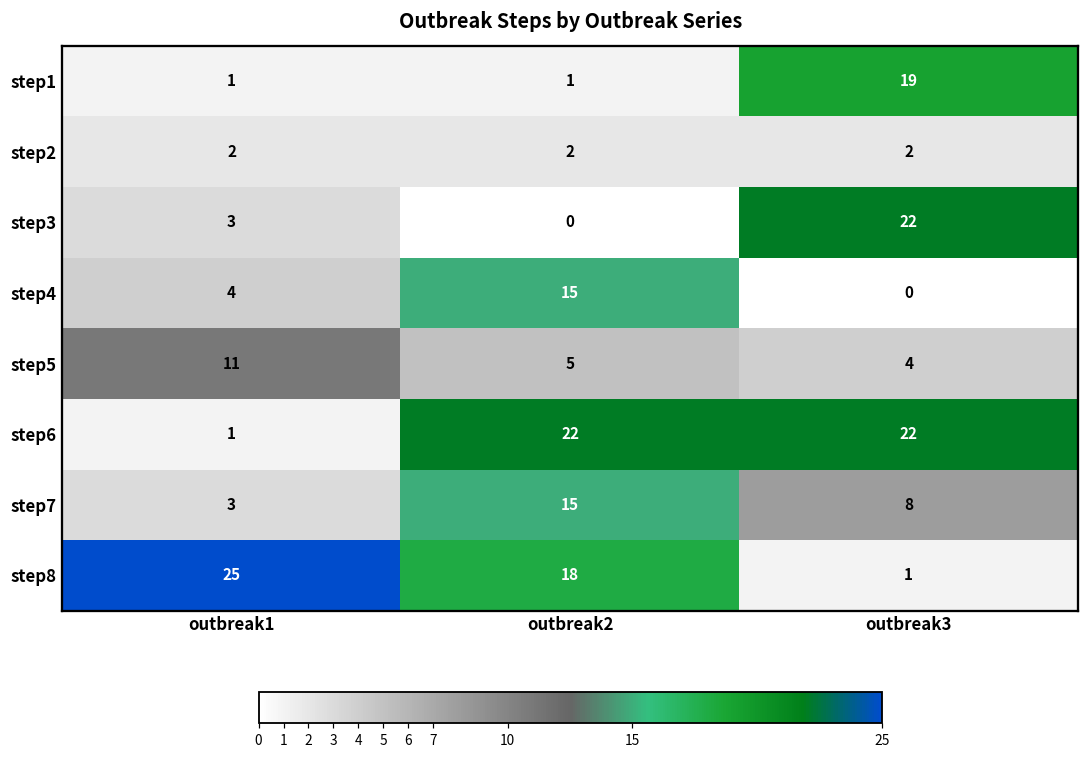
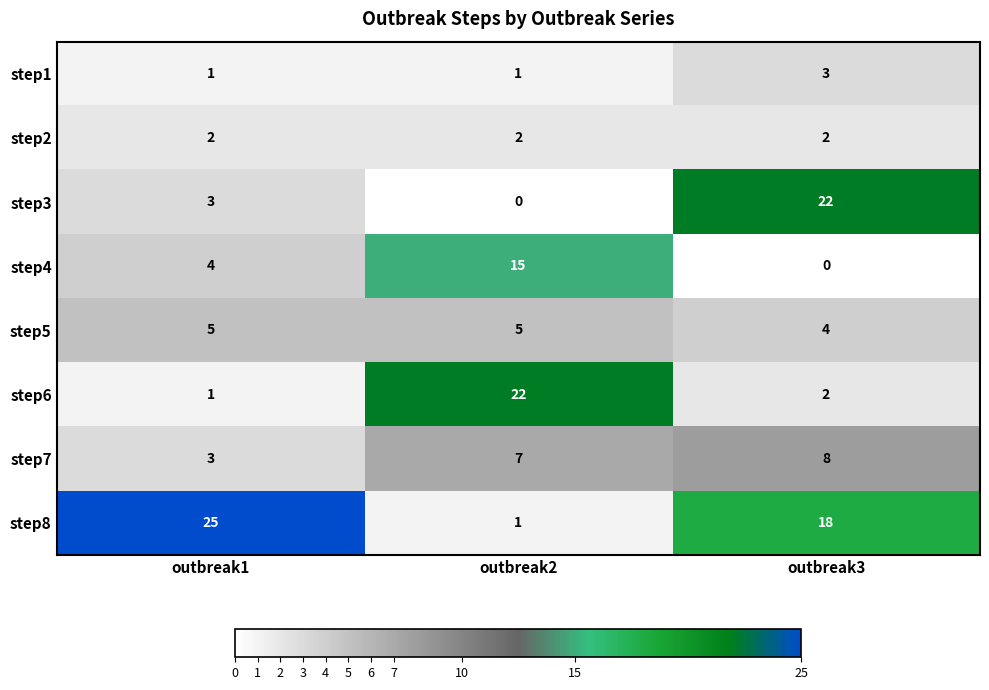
step1, outbreak3: 19 -> 3
step5, outbreak1: 11 -> 5
step6, outbreak3: 22 -> 2
step7, outbreak2: 15 -> 7
step8, outbreak2: 18 -> 1
step8, outbreak3: 1 -> 18
